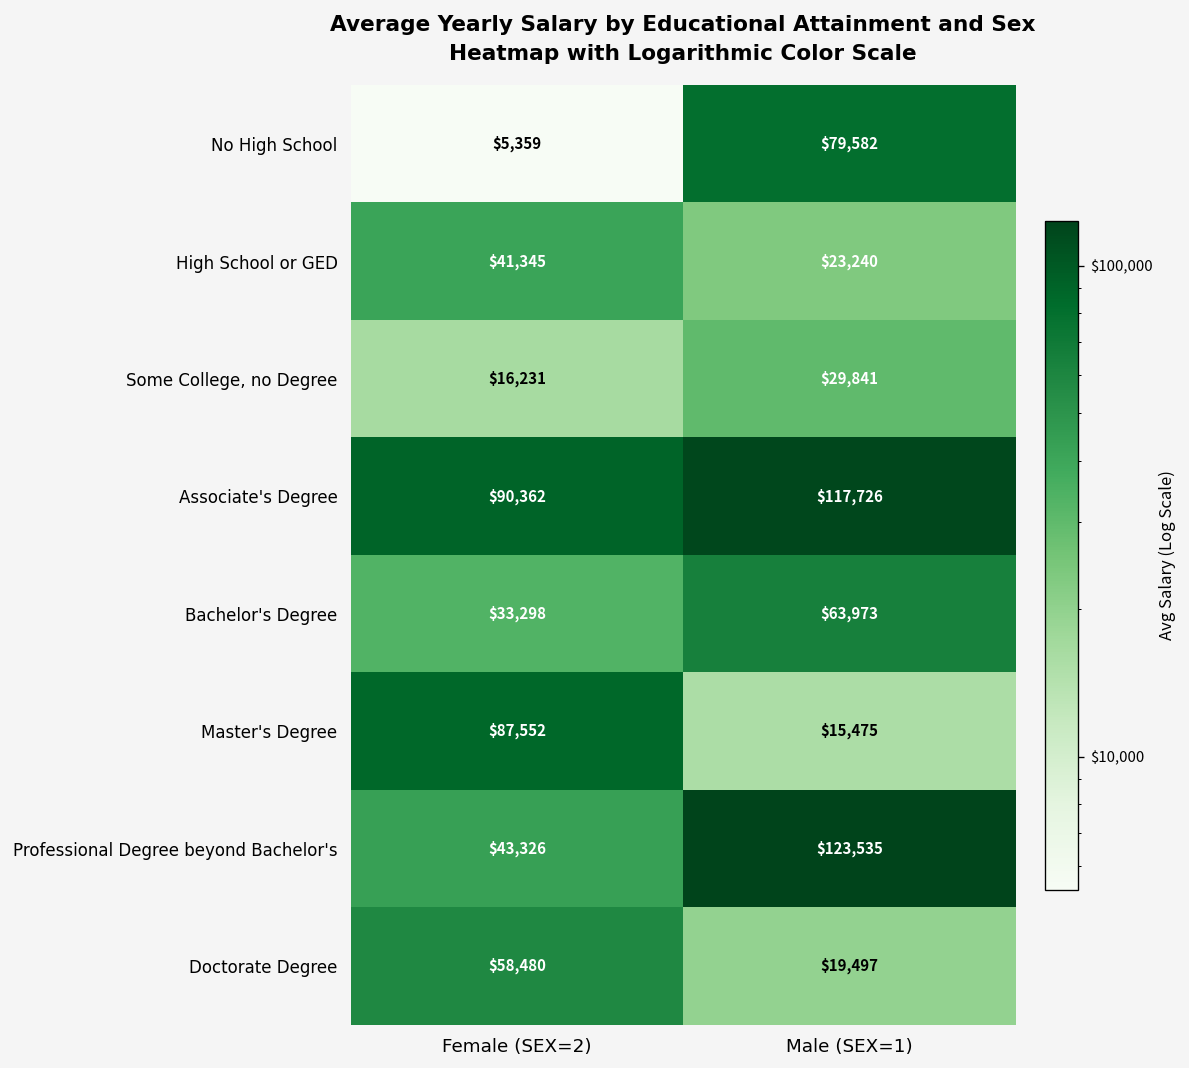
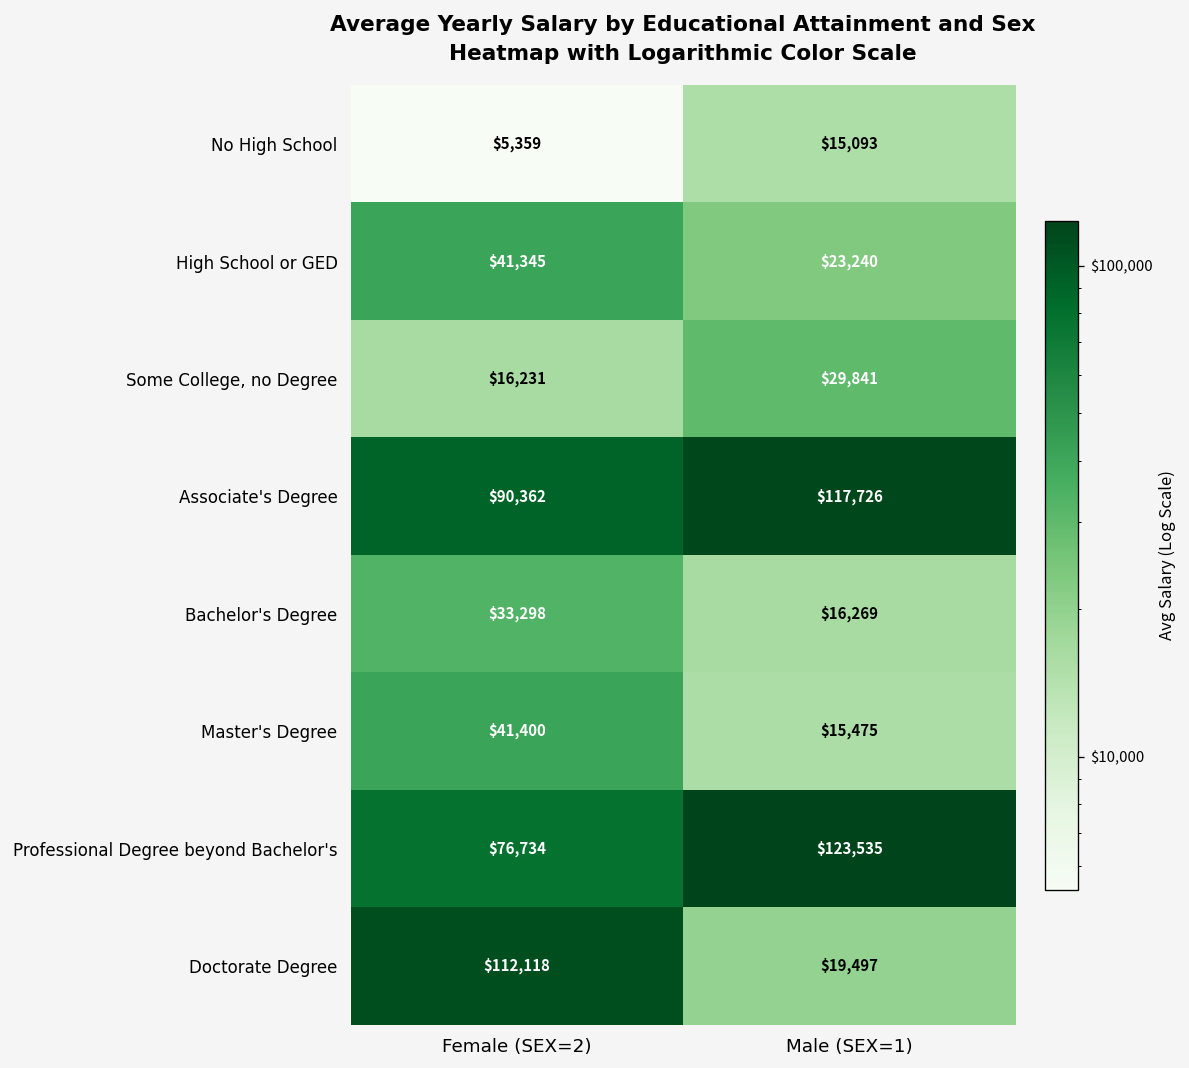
No High School, Male (SEX=1): $79,582 -> $15,093
Bachelor's Degree, Male (SEX=1): $63,973 -> $16,269
Master's Degree, Female (SEX=2): $87,552 -> $41,400
Professional Degree beyond Bachelor's, Female (SEX=2): $43,326 -> $76,734
Doctorate Degree, Female (SEX=2): $58,480 -> $112,118
